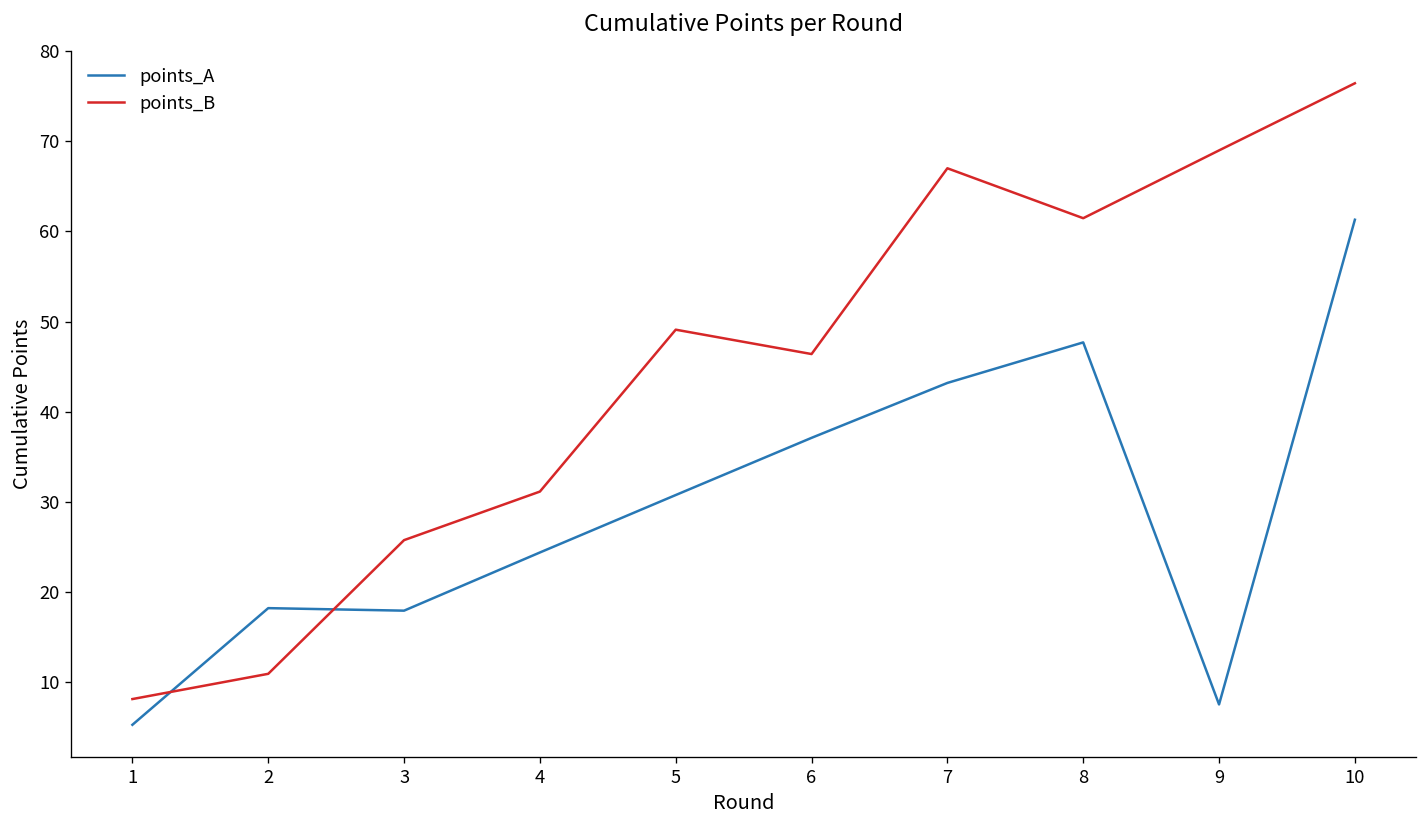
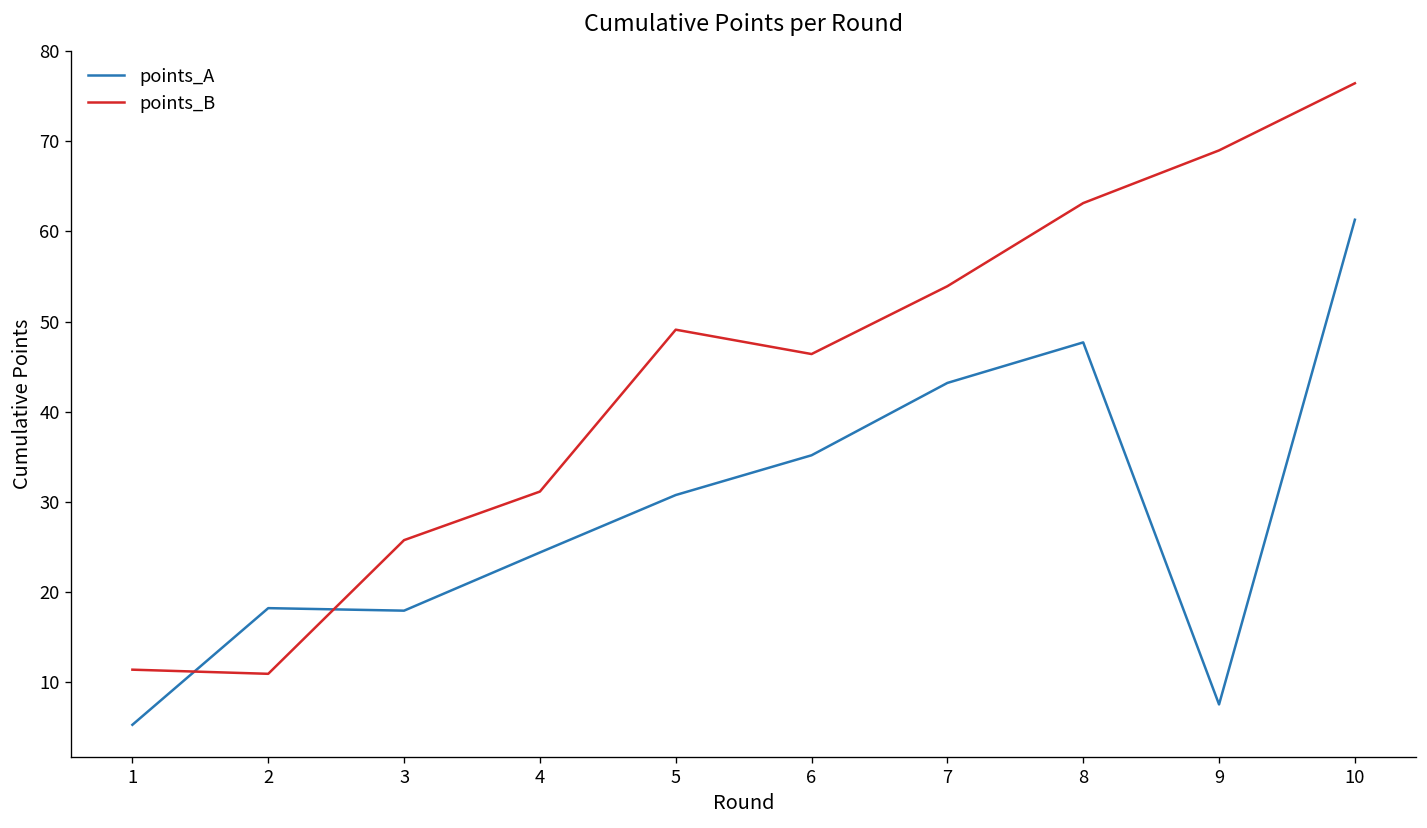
points_B, 1: 8 -> 11
points_A, 6: 37 -> 35
points_B, 7: 67 -> 54
points_B, 8: 61 -> 63
